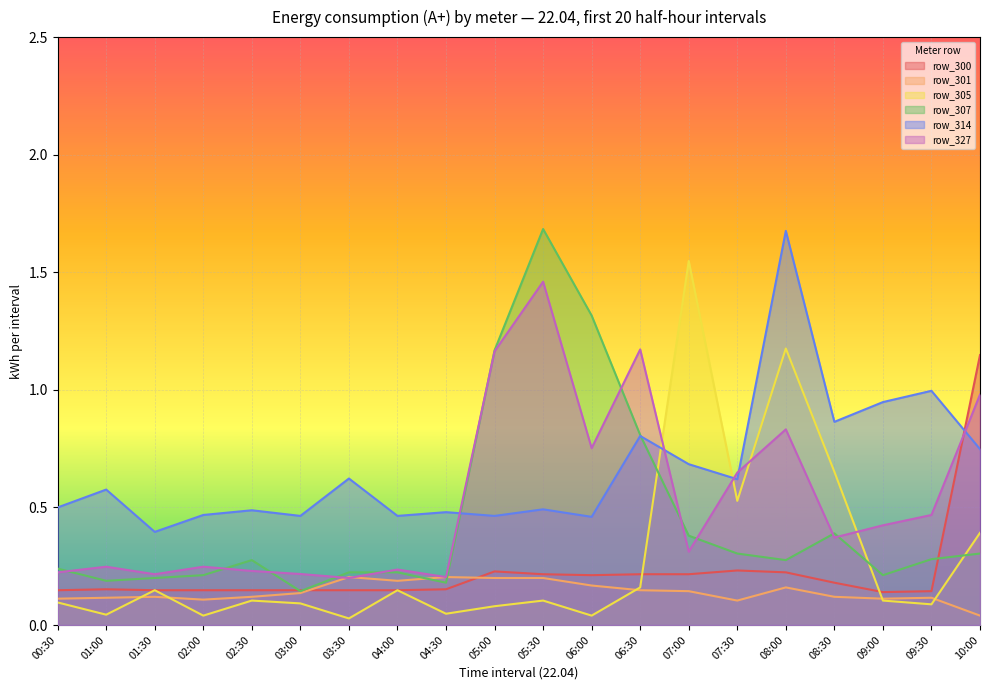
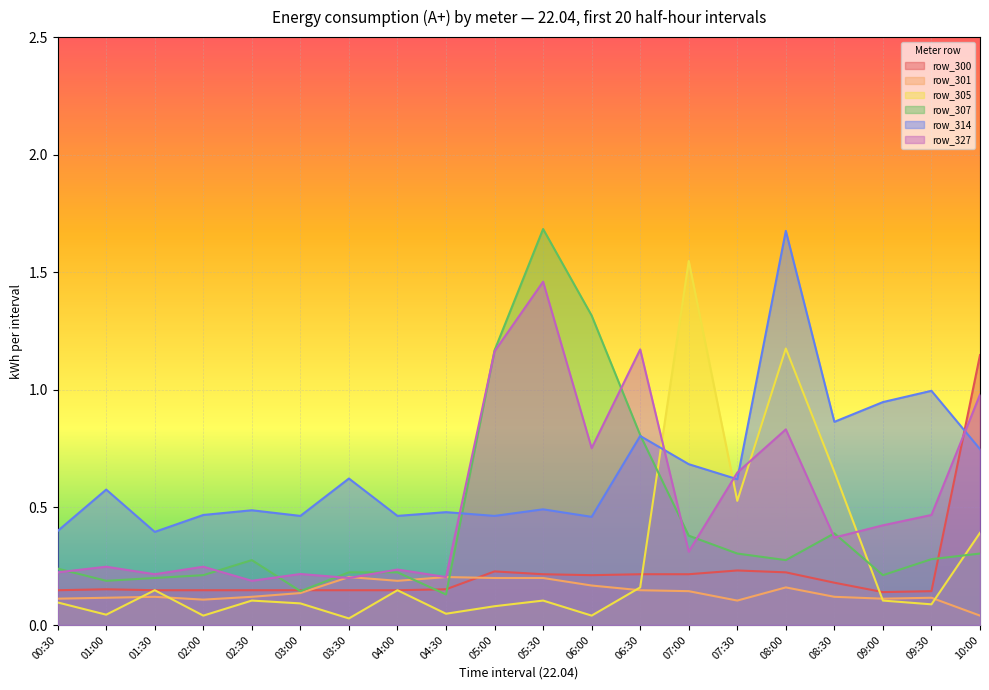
row_314, 00:30: 0.5 -> 0.4
row_327, 02:30: 0.23 -> 0.19
row_307, 04:30: 0.18 -> 0.13
